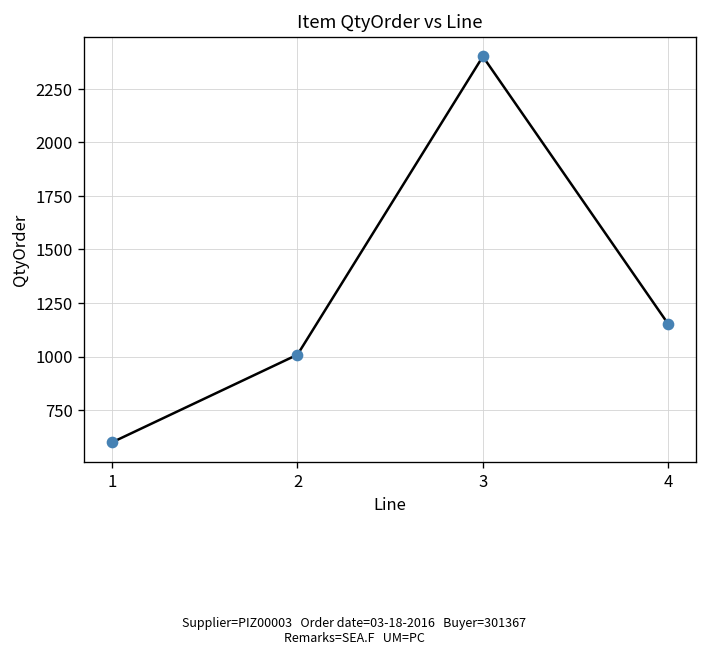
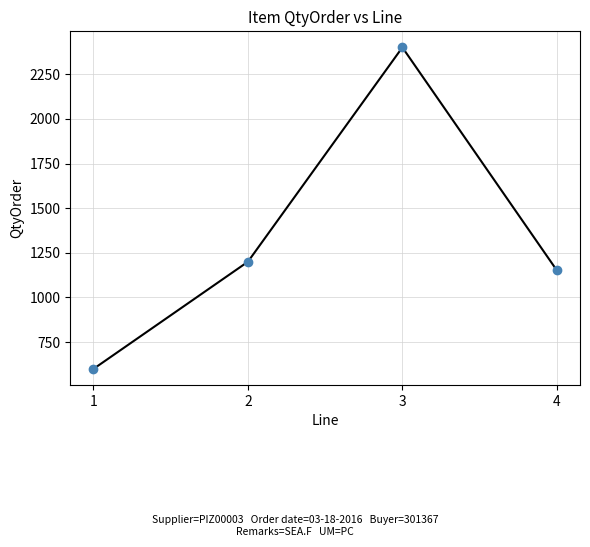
2: 1010 -> 1200
